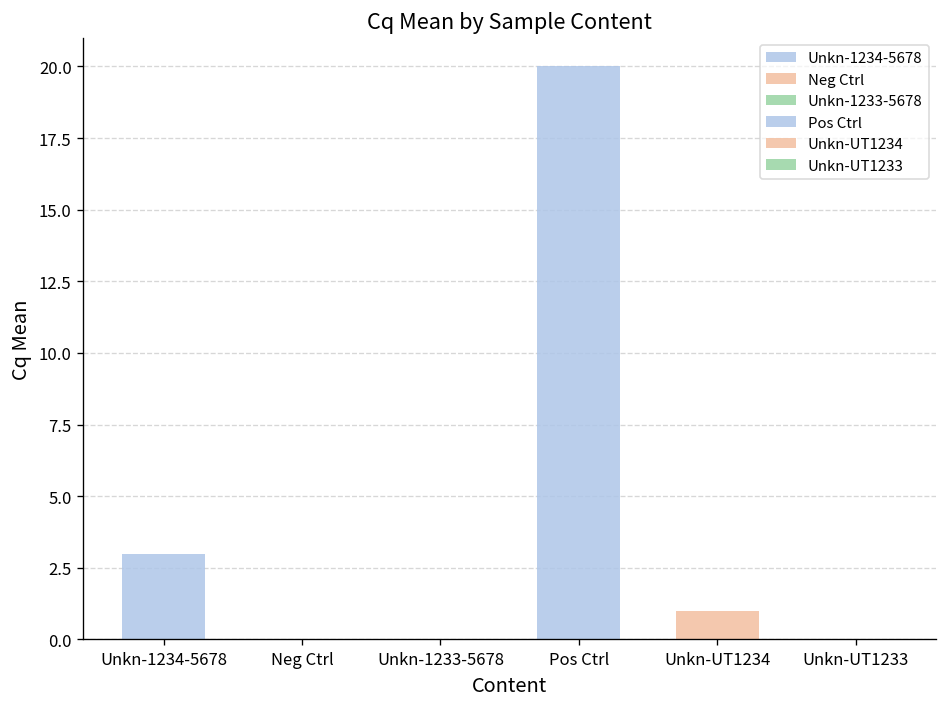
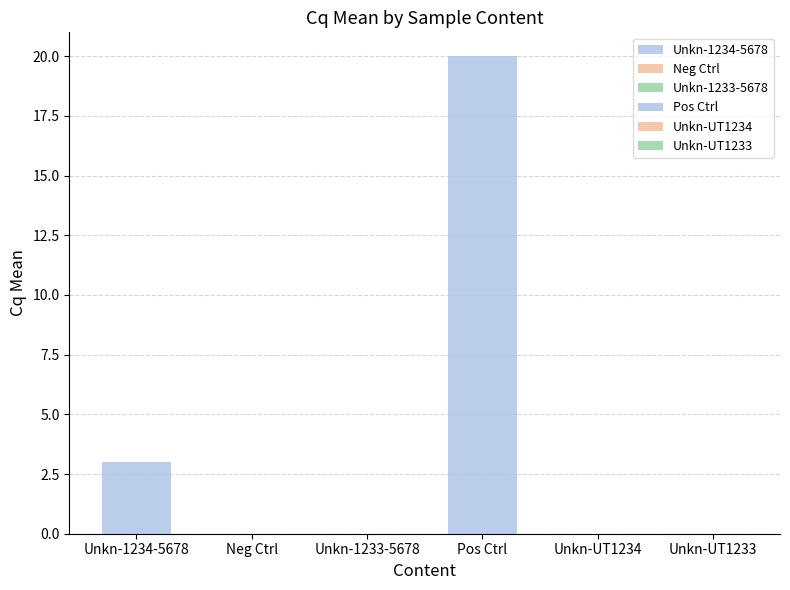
Unkn-UT1234: 1 -> 0
